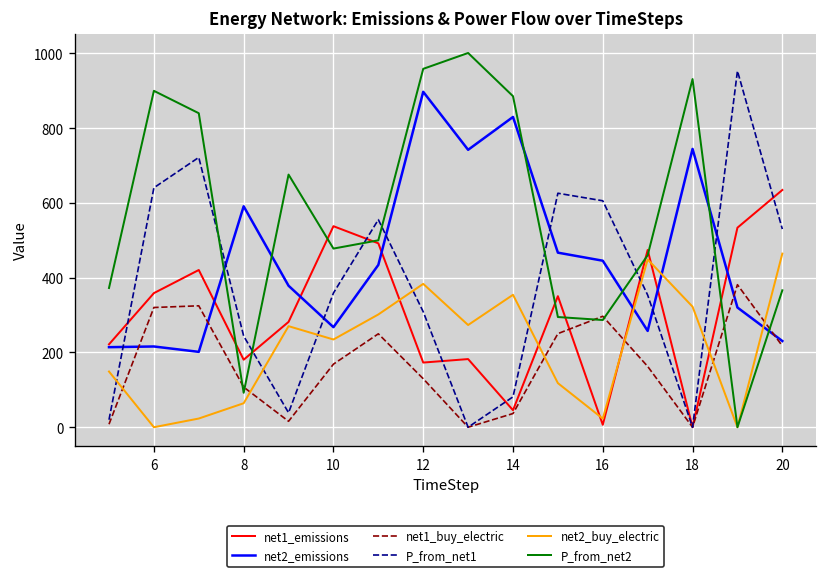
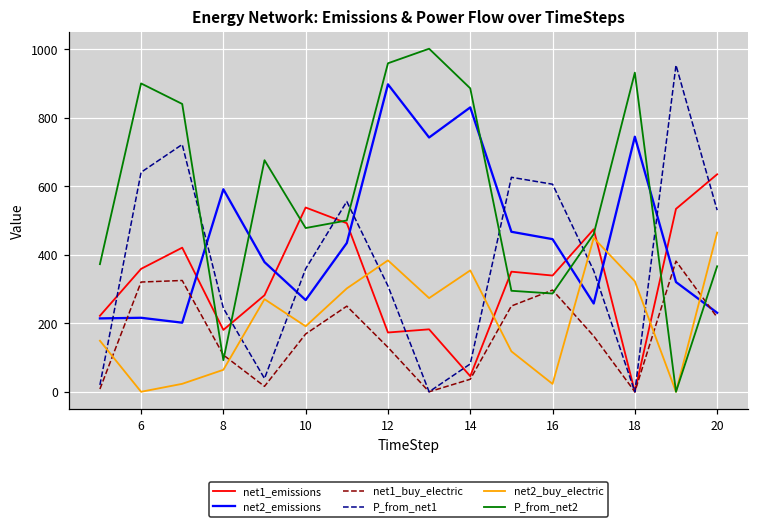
net2_buy_electric, 10: 230 -> 190
net1_emissions, 16: 10 -> 340
